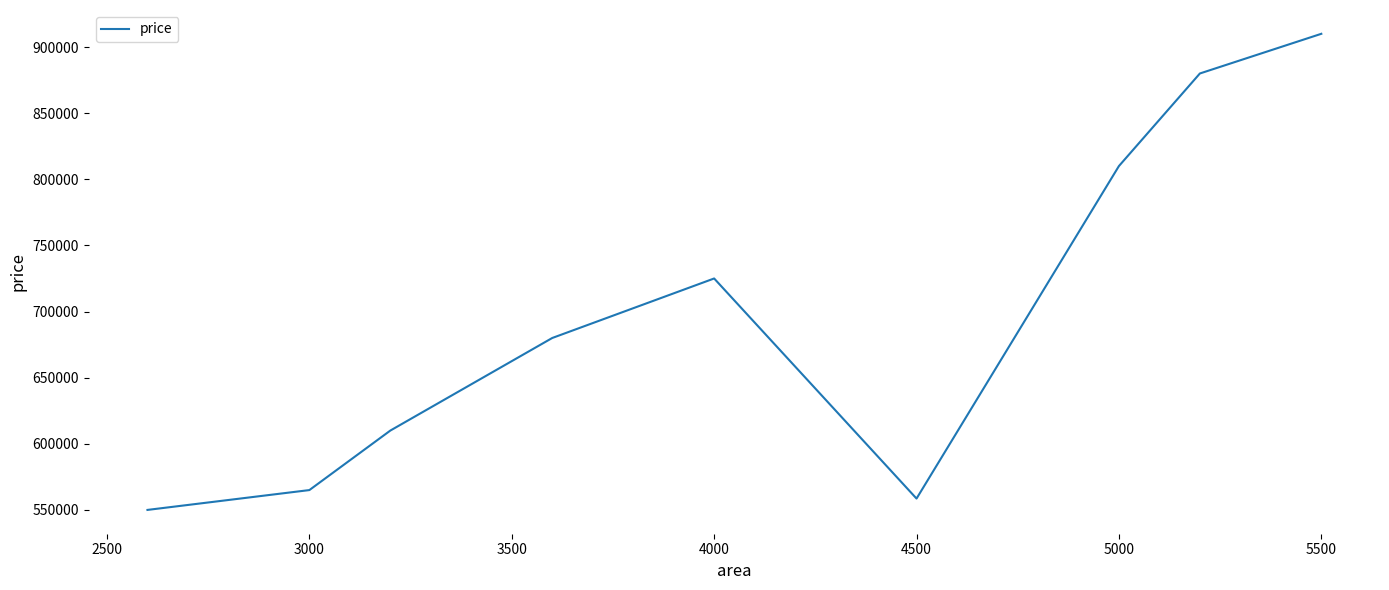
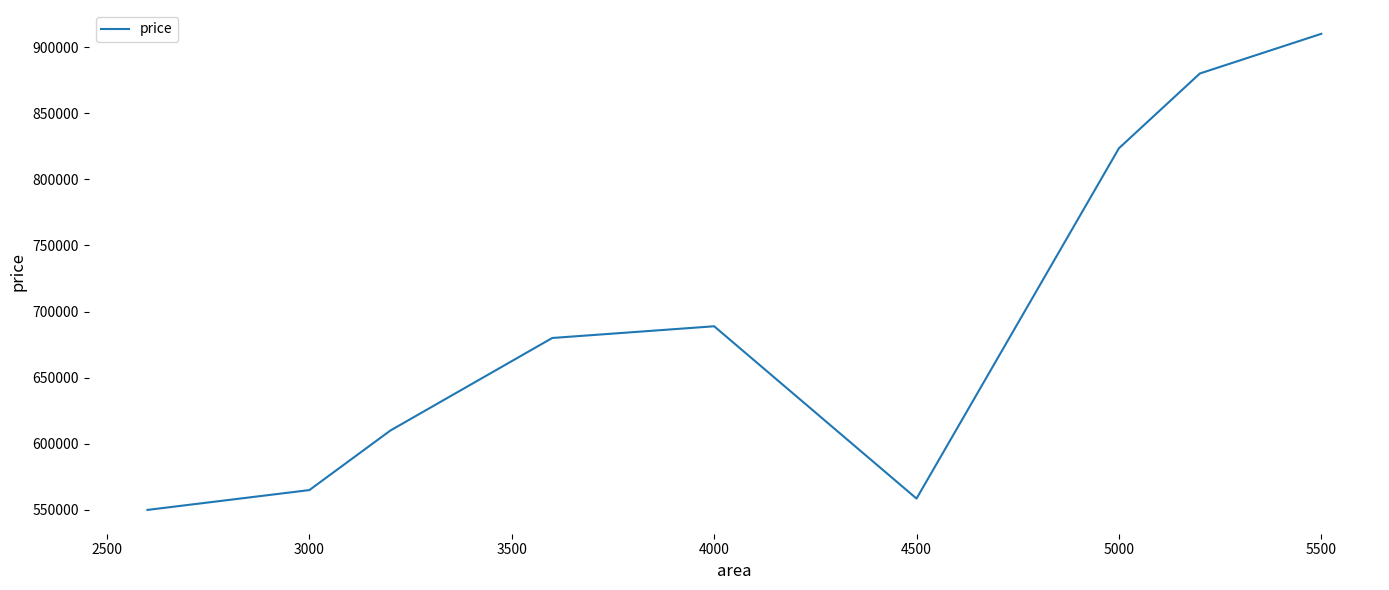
4000: 725000 -> 689000
5000: 810000 -> 823000
